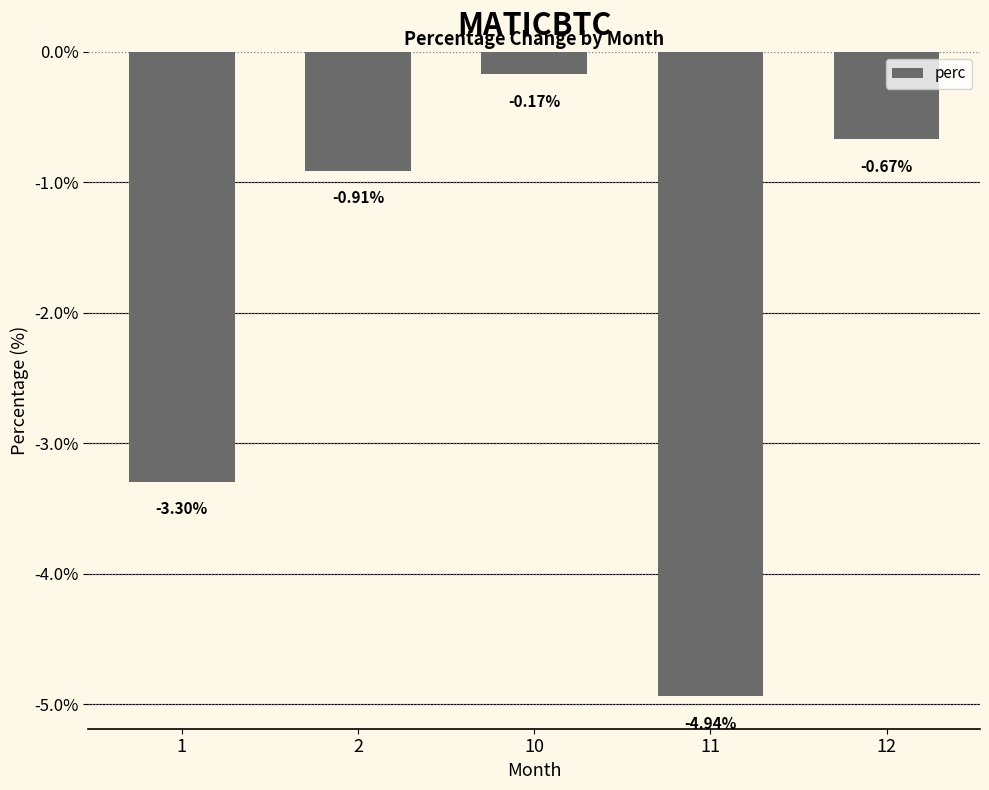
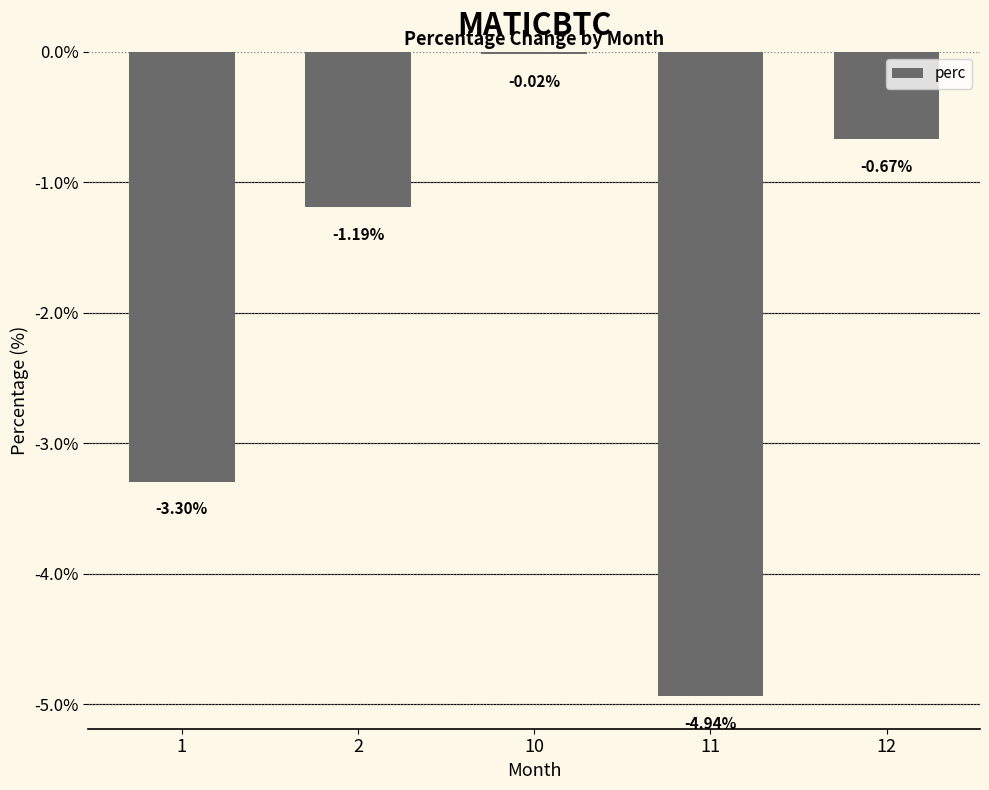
2: -0.91% -> -1.19%
10: -0.17% -> -0.02%
